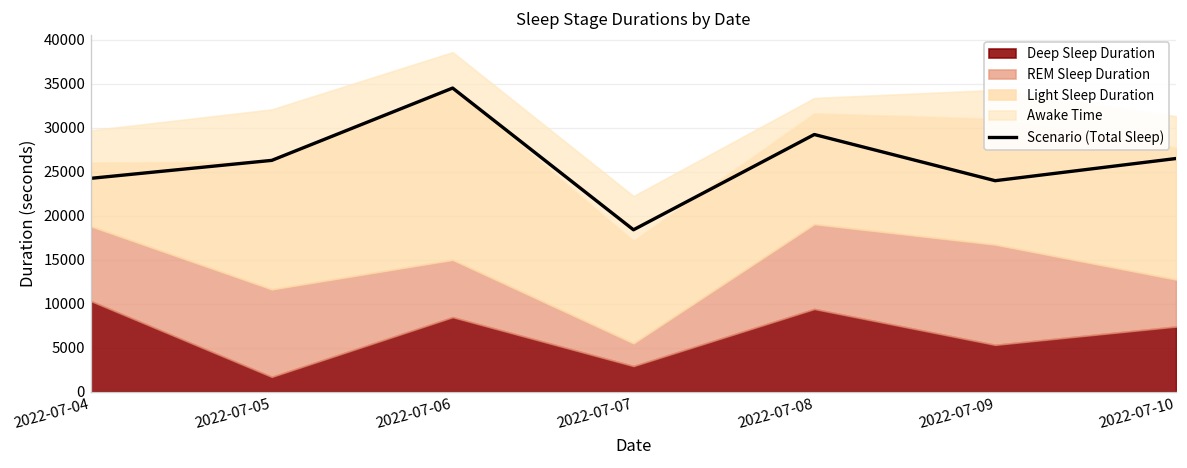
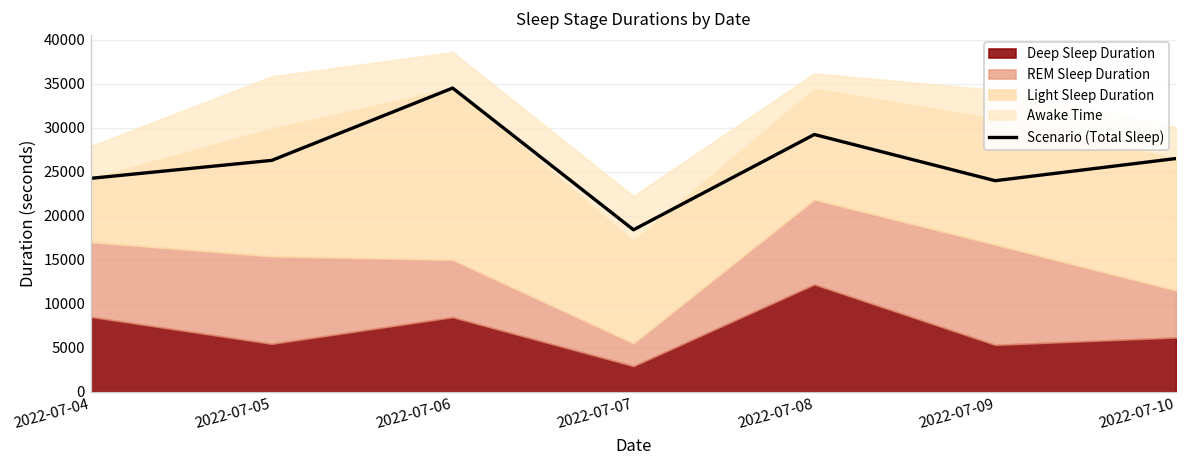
Deep Sleep Duration, 2022-07-04: 10000 -> 8000
Deep Sleep Duration, 2022-07-05: 2000 -> 5000
Deep Sleep Duration, 2022-07-08: 9000 -> 12000
Deep Sleep Duration, 2022-07-10: 7000 -> 6000
